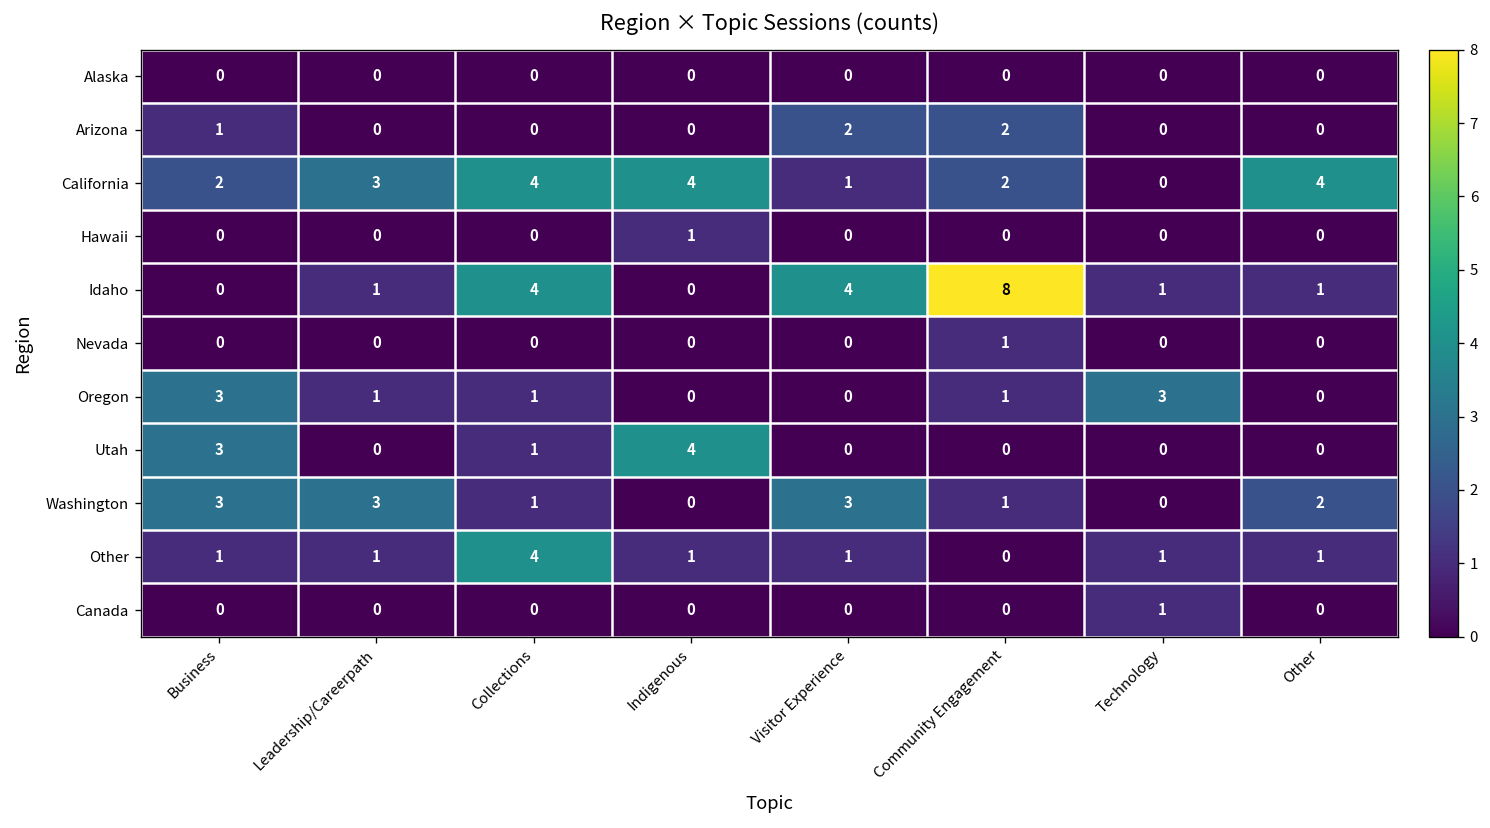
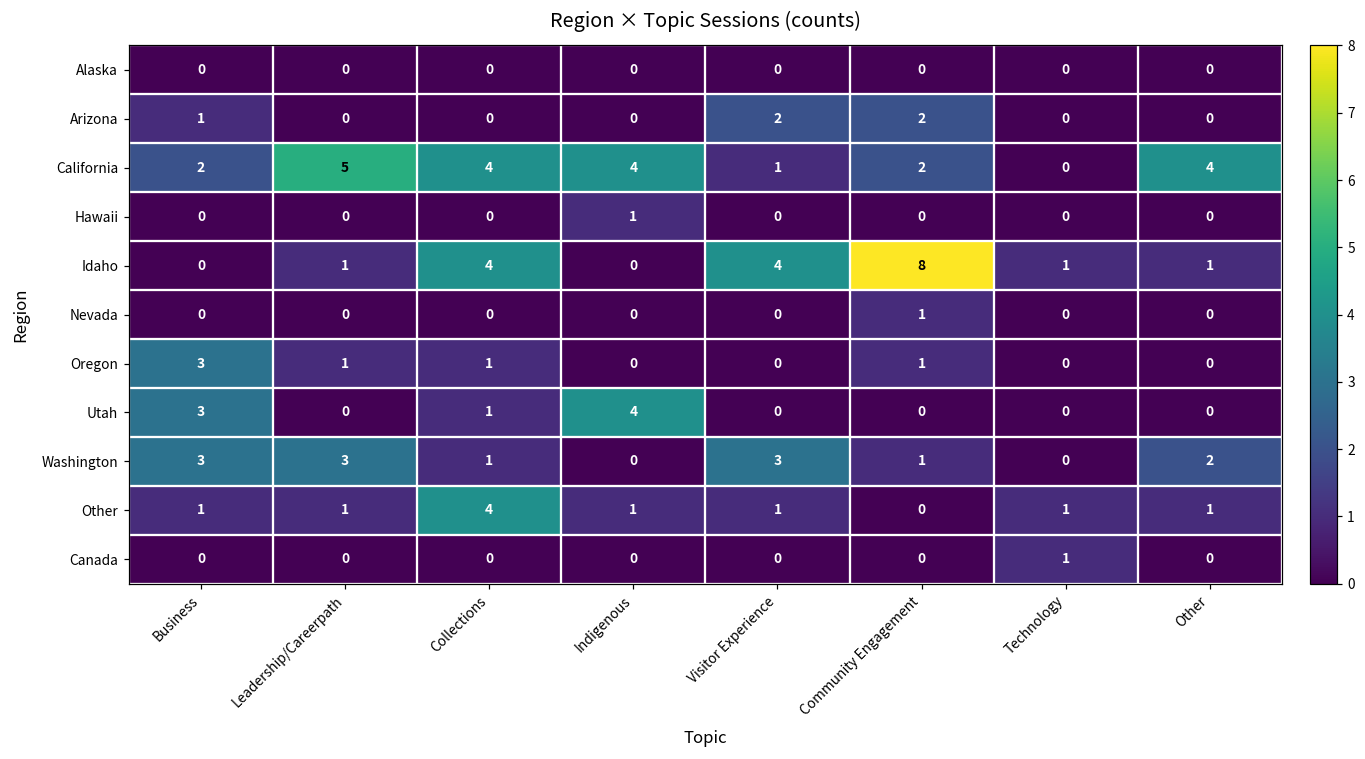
California, Leadership/Careerpath: 3 -> 5
Oregon, Technology: 3 -> 0
